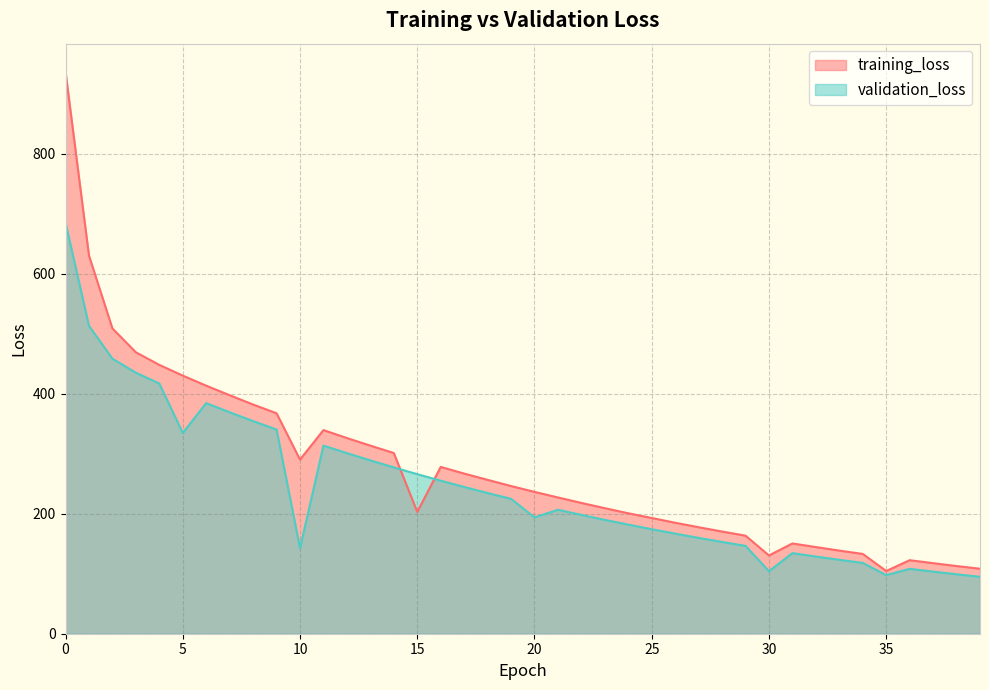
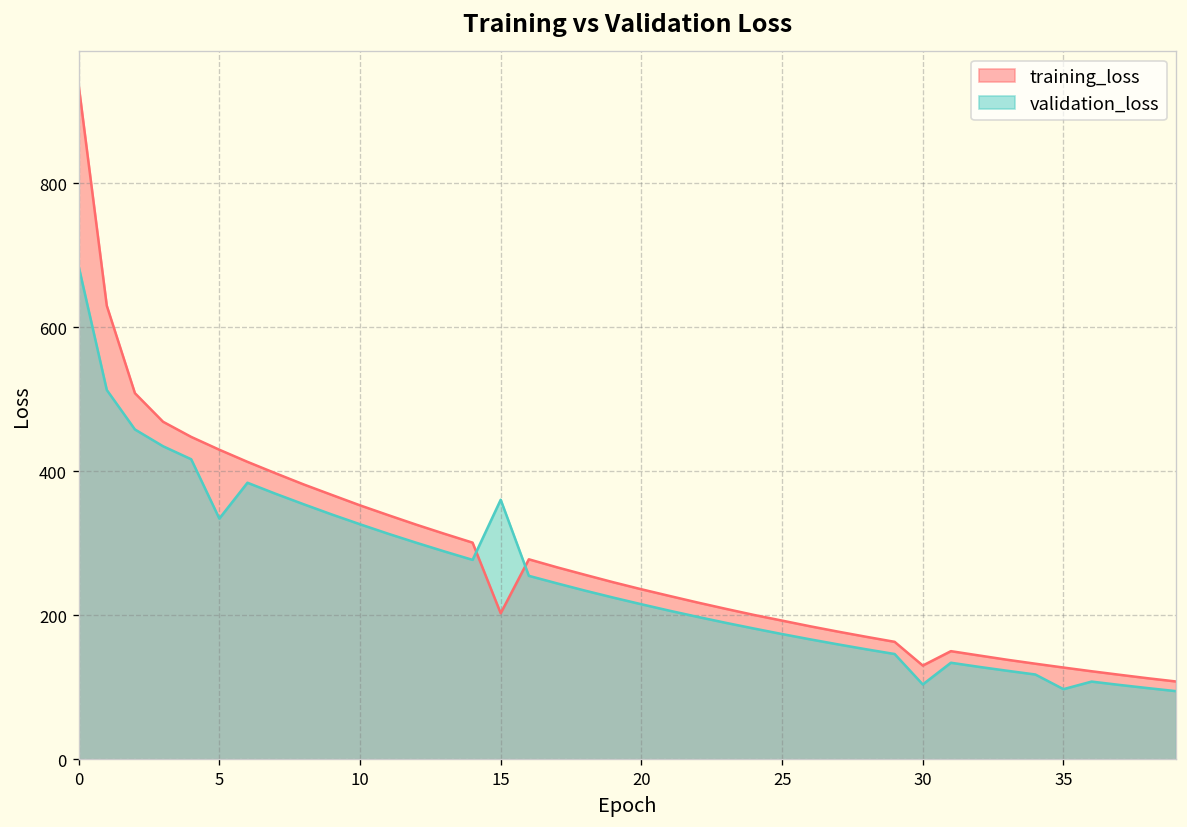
training_loss, 10: 290 -> 350
validation_loss, 10: 140 -> 330
validation_loss, 15: 270 -> 360
validation_loss, 20: 190 -> 220
training_loss, 35: 100 -> 130
